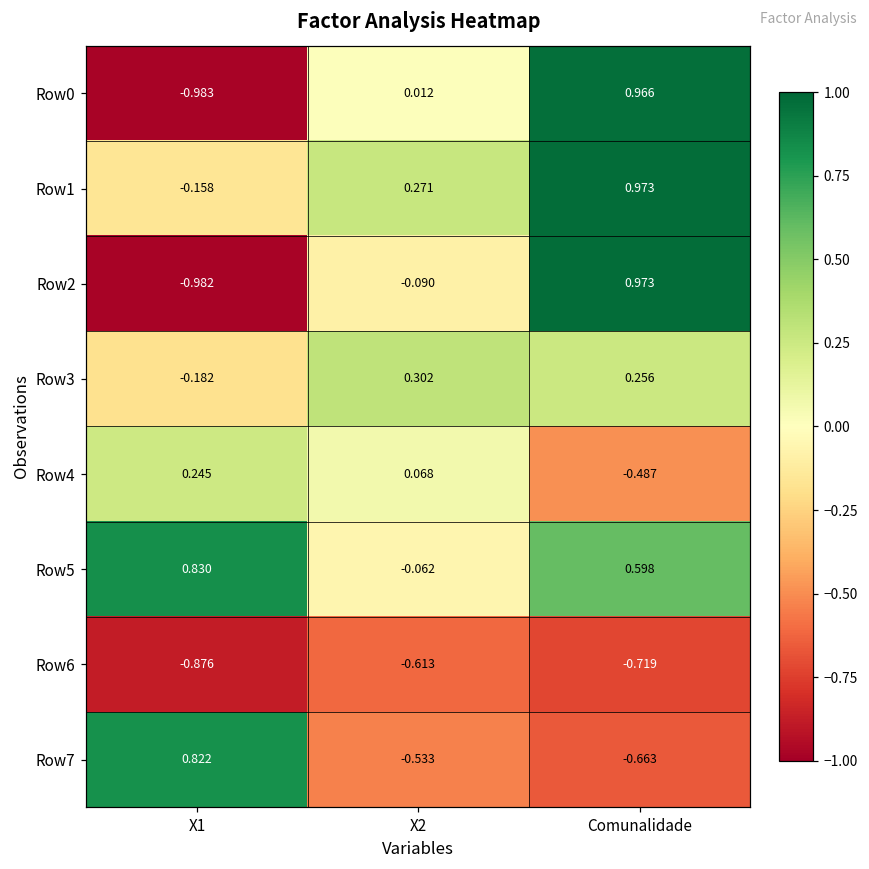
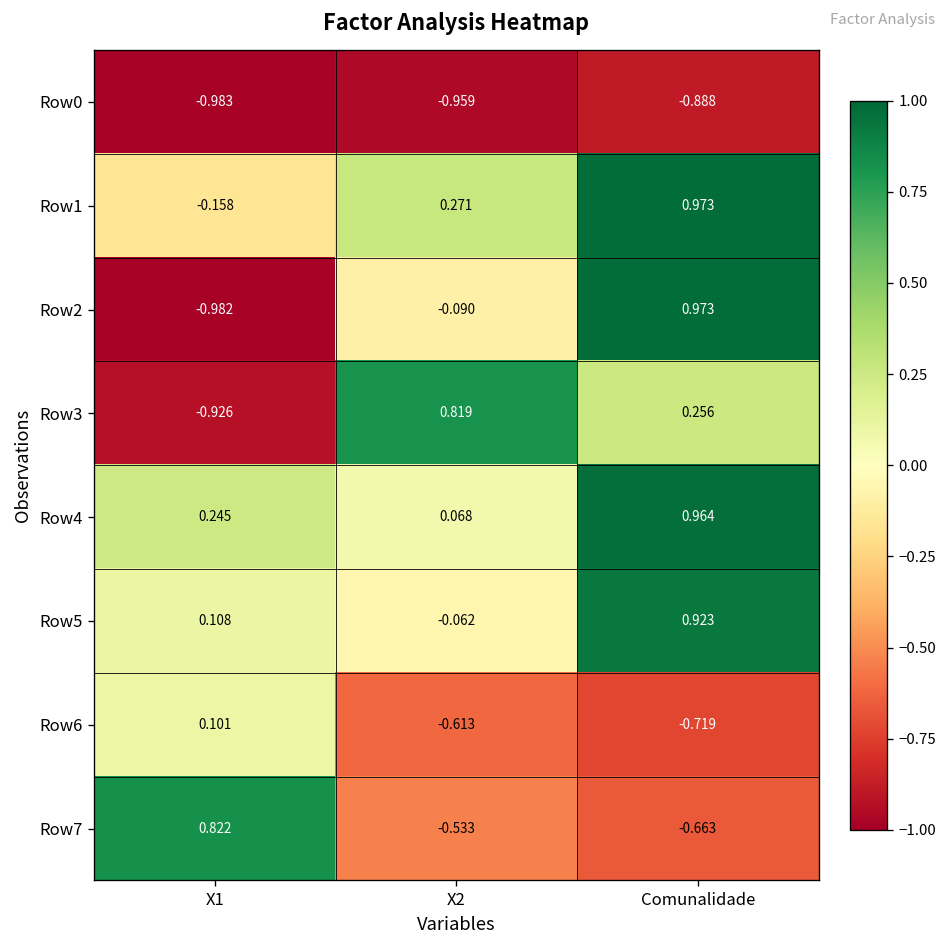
Row0, X2: 0.012 -> -0.959
Row0, Comunalidade: 0.966 -> -0.888
Row3, X1: -0.182 -> -0.926
Row3, X2: 0.302 -> 0.819
Row4, Comunalidade: -0.487 -> 0.964
Row5, X1: 0.830 -> 0.108
Row5, Comunalidade: 0.598 -> 0.923
Row6, X1: -0.876 -> 0.101
